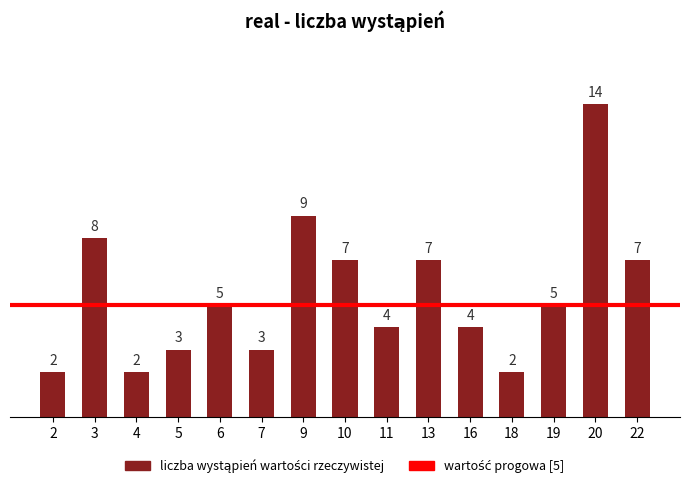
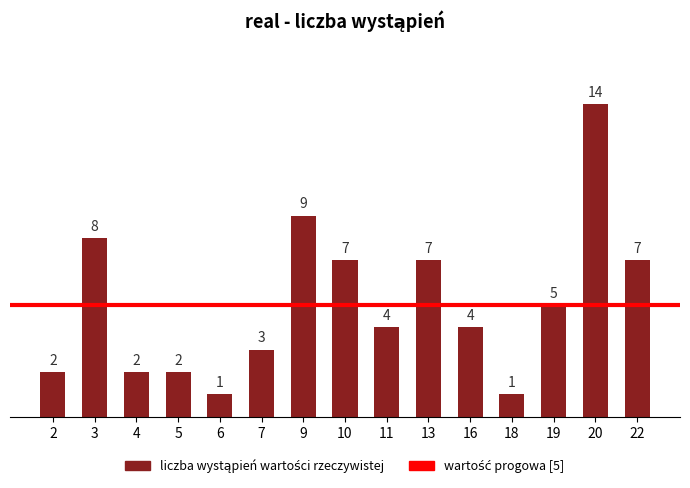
5: 3 -> 2
6: 5 -> 1
18: 2 -> 1
